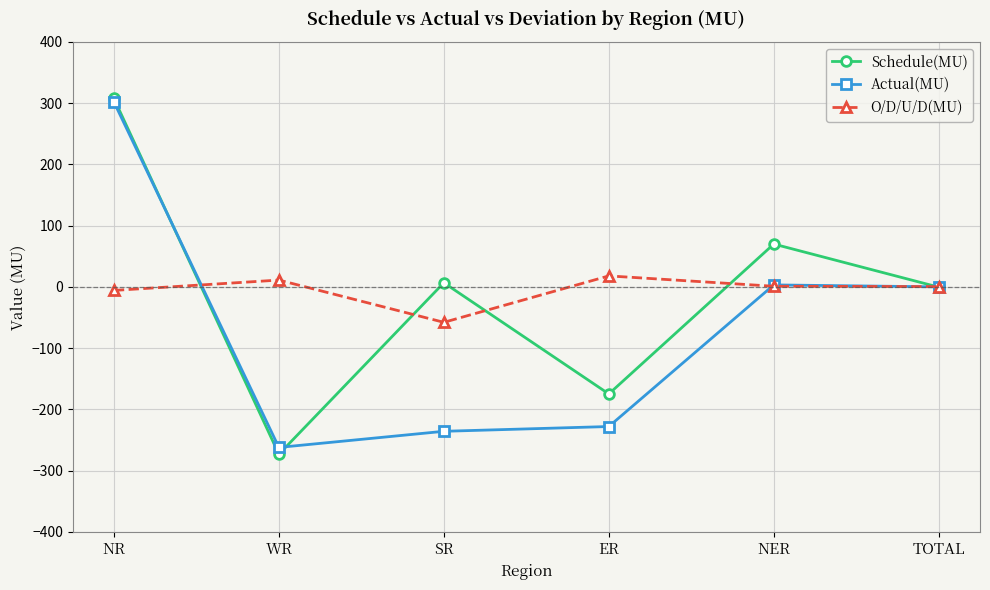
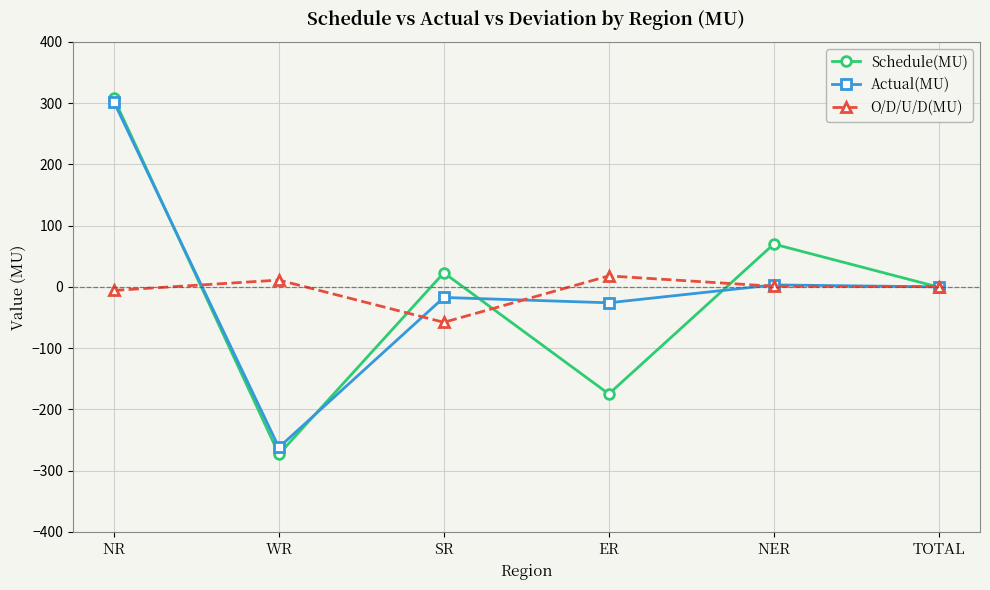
Schedule(MU), SR: 10 -> 20
Actual(MU), SR: -240 -> -20
Actual(MU), ER: -230 -> -30
